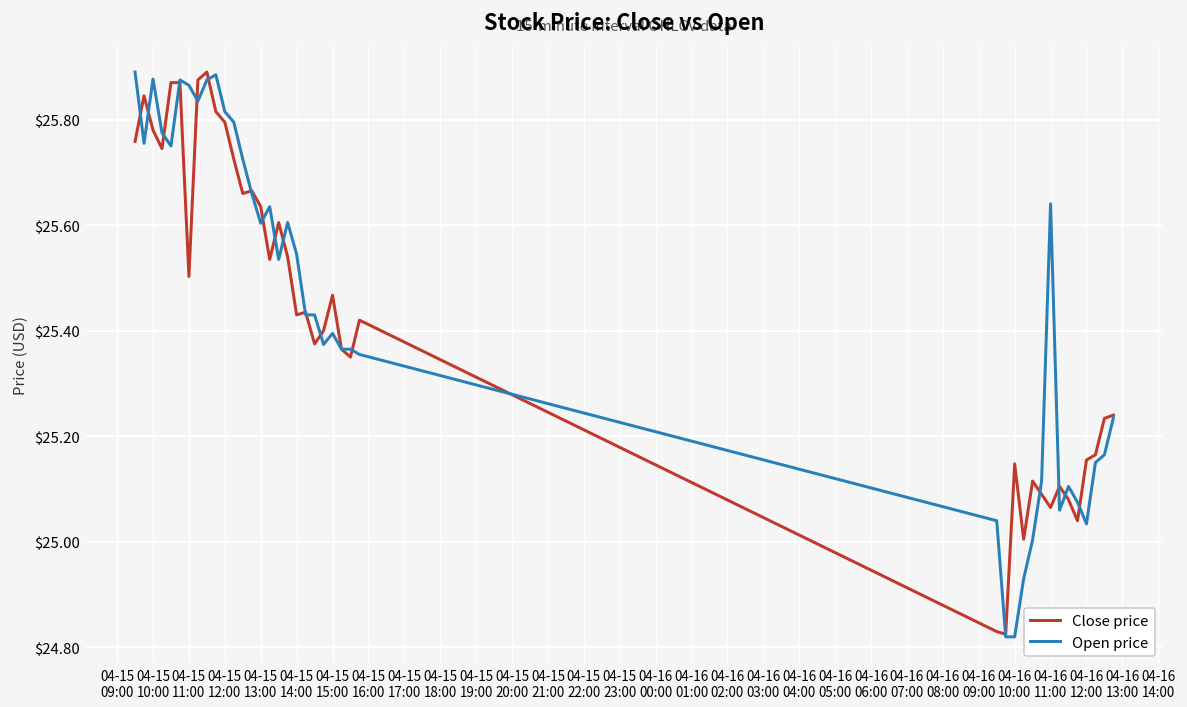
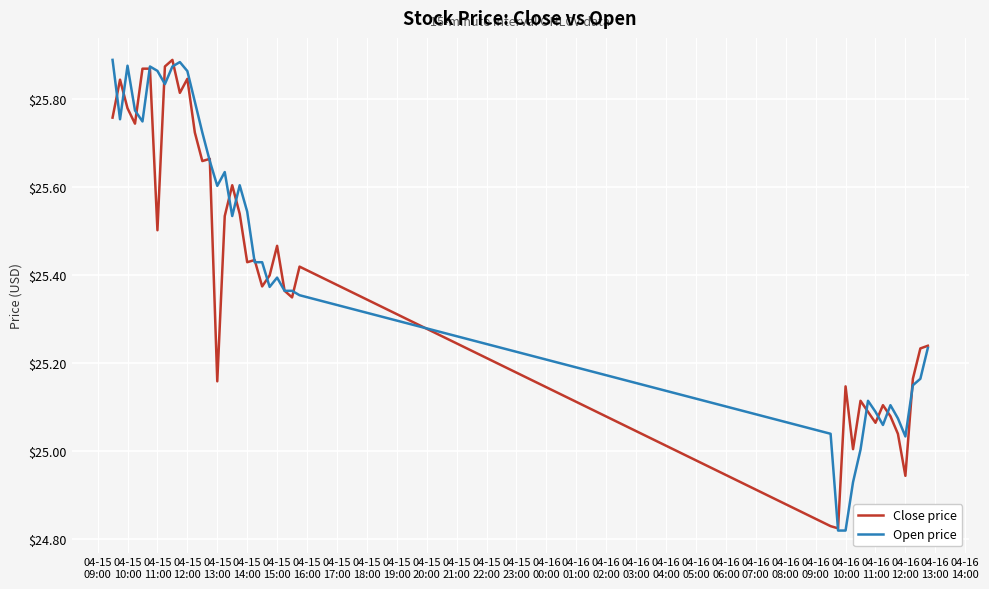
Close price, 04-15 12:00: $25.80 -> $25.85
Open price, 04-15 12:00: $25.82 -> $25.86
Close price, 04-15 13:00: $25.64 -> $25.16
Open price, 04-16 11:00: $25.64 -> $25.09
Close price, 04-16 12:00: $25.16 -> $24.94
